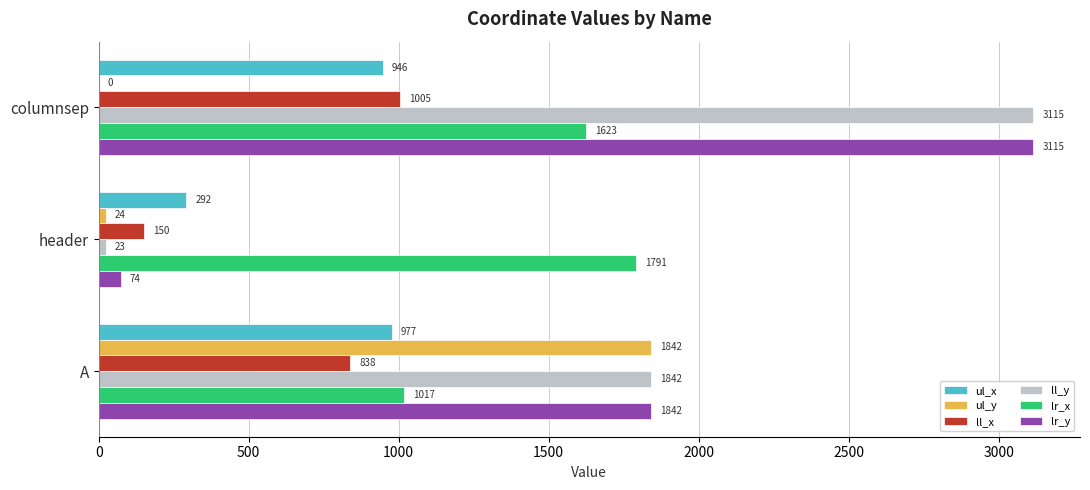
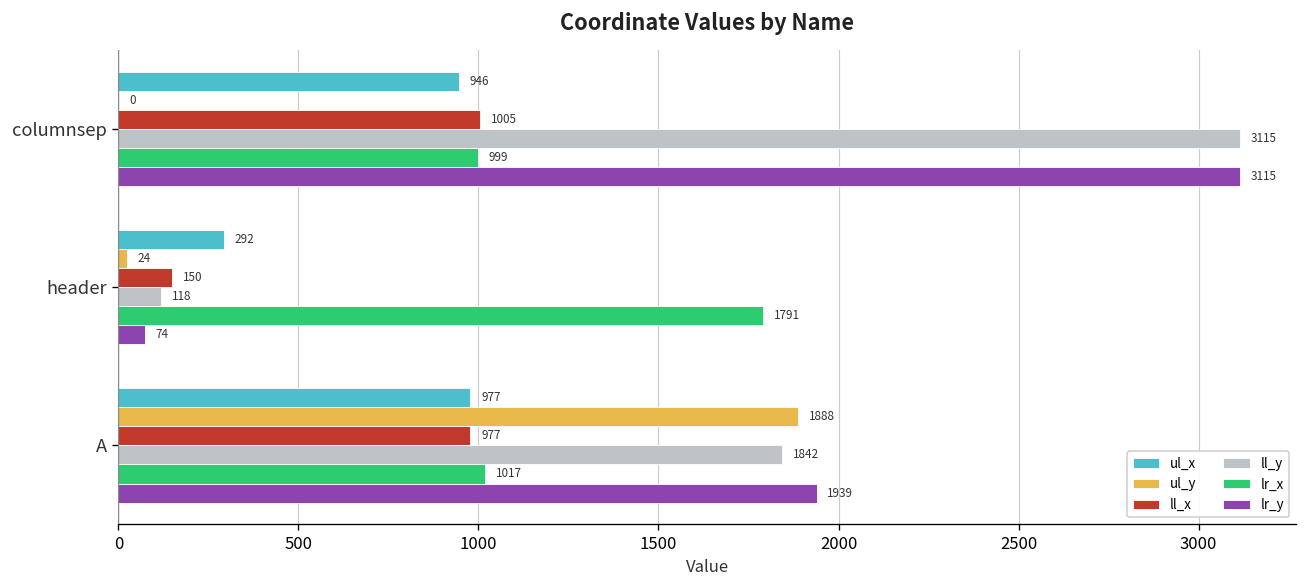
lr_x, columnsep: 1623 -> 999
ll_y, header: 23 -> 118
ul_y, A: 1842 -> 1888
ll_x, A: 838 -> 977
lr_y, A: 1842 -> 1939
